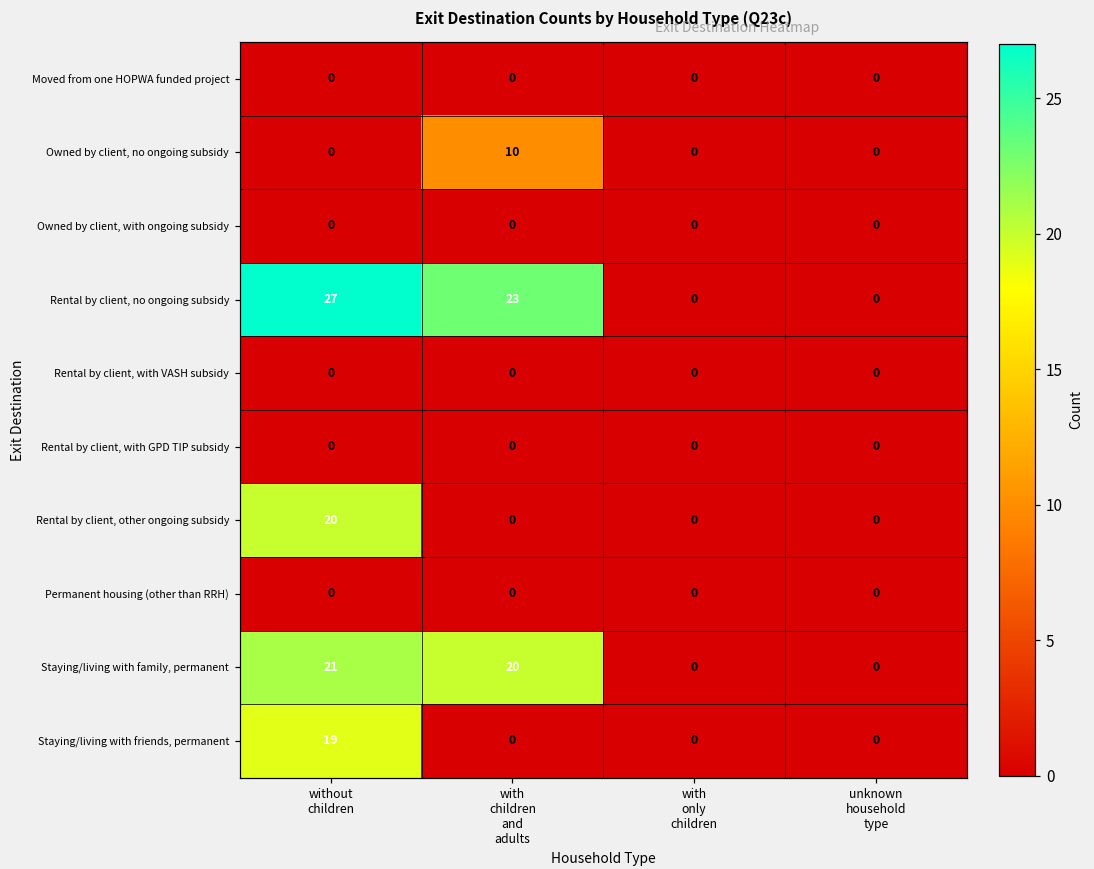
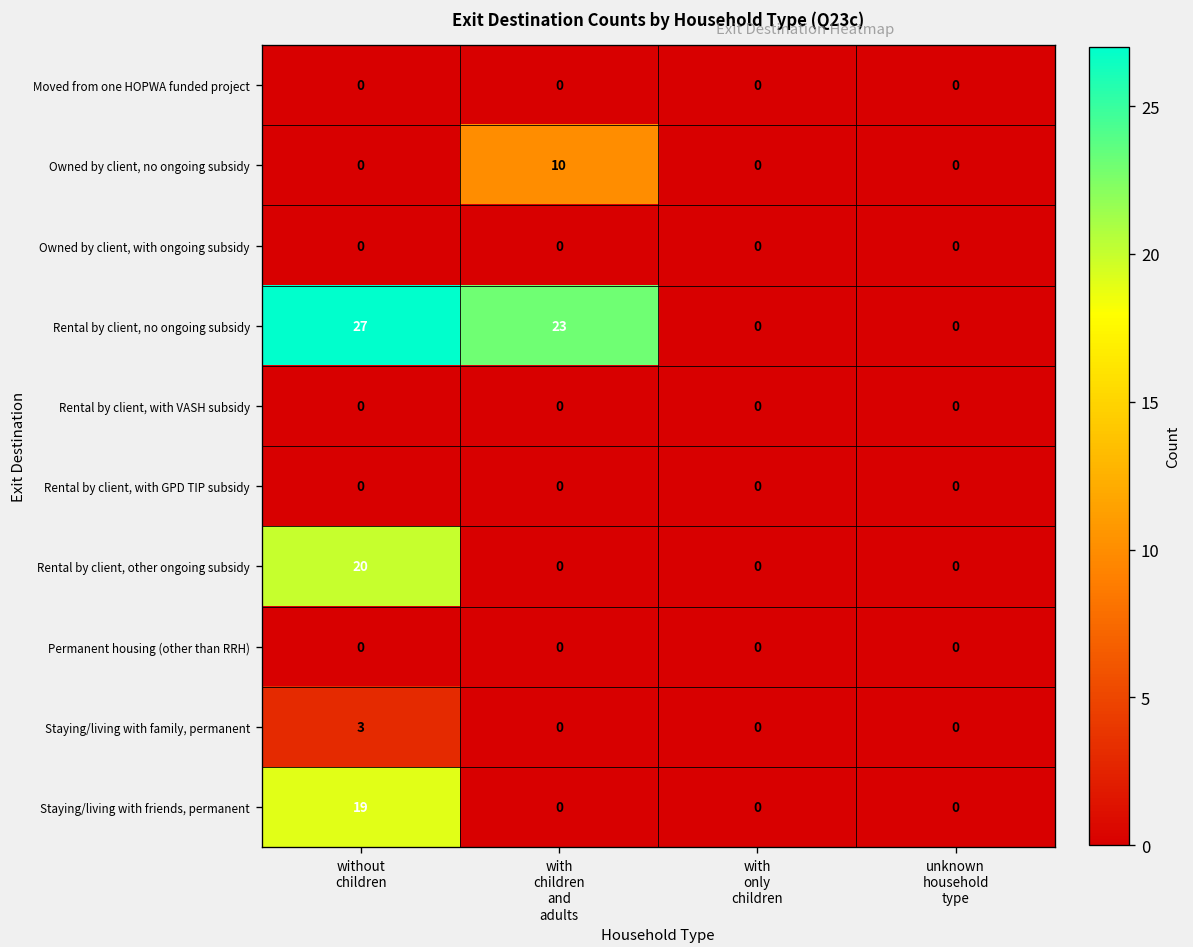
Staying/living with family, permanent, without children: 21 -> 3
Staying/living with family, permanent, with children and adults: 20 -> 0
